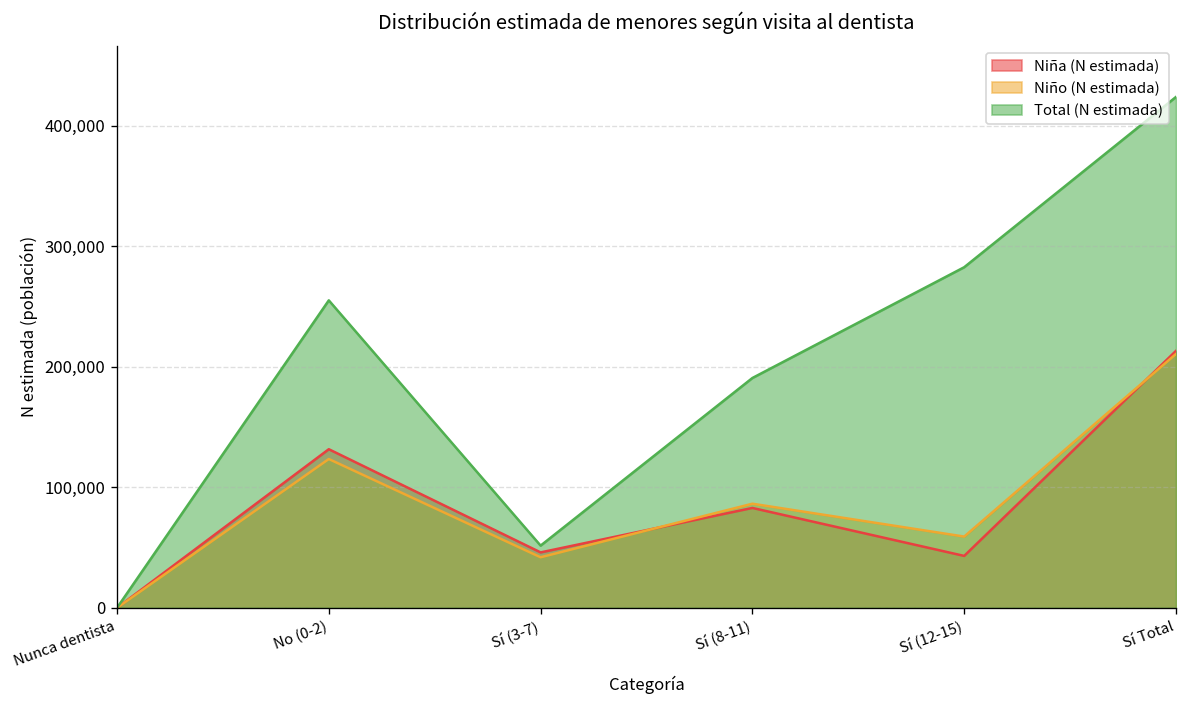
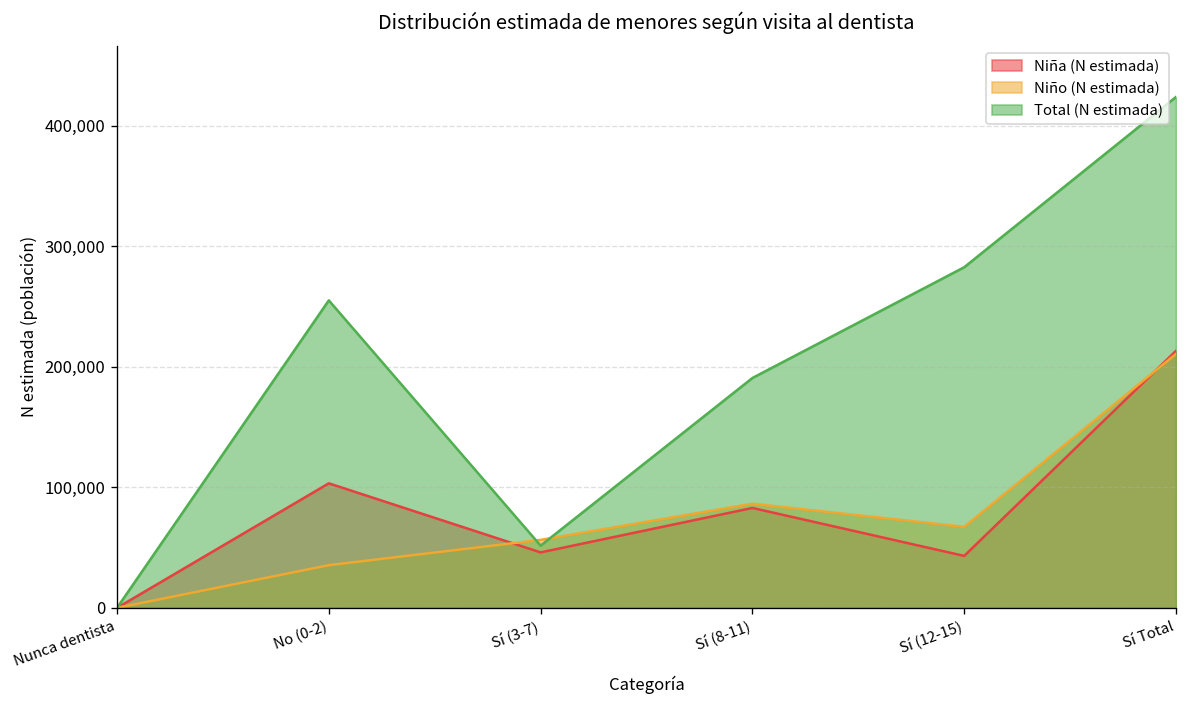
Niña (N estimada), No (0-2): 132,000 -> 103,000
Niño (N estimada), No (0-2): 124,000 -> 35,000
Niño (N estimada), Sí (3-7): 42,000 -> 56,000
Niño (N estimada), Sí (12-15): 59,000 -> 67,000
